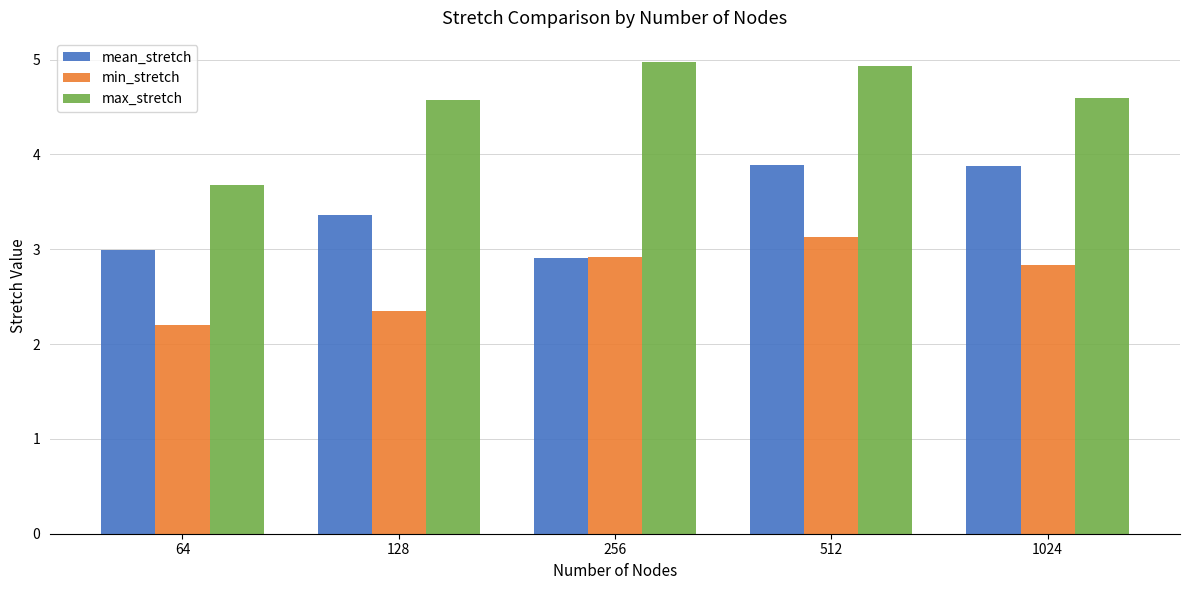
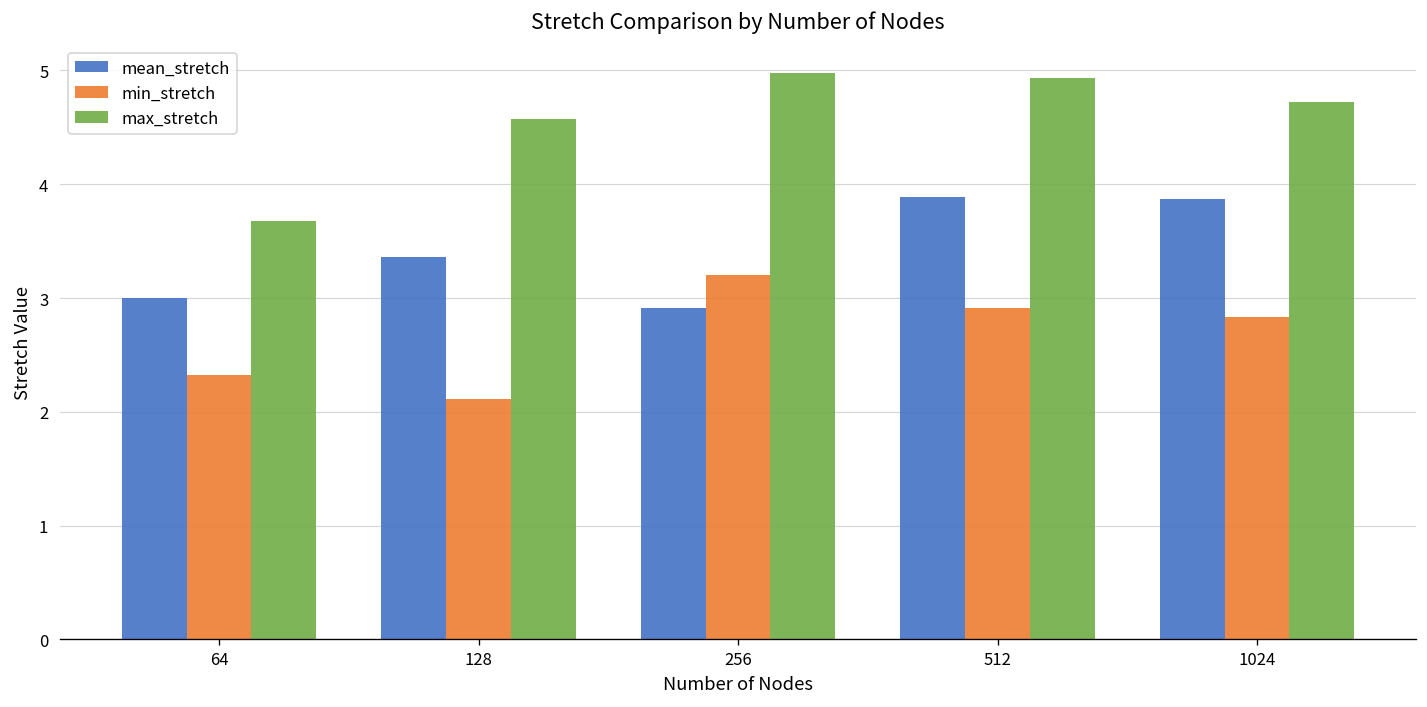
min_stretch, 64: 2.2 -> 2.3
min_stretch, 128: 2.3 -> 2.1
min_stretch, 256: 2.9 -> 3.2
min_stretch, 512: 3.1 -> 2.9
max_stretch, 1024: 4.6 -> 4.7
